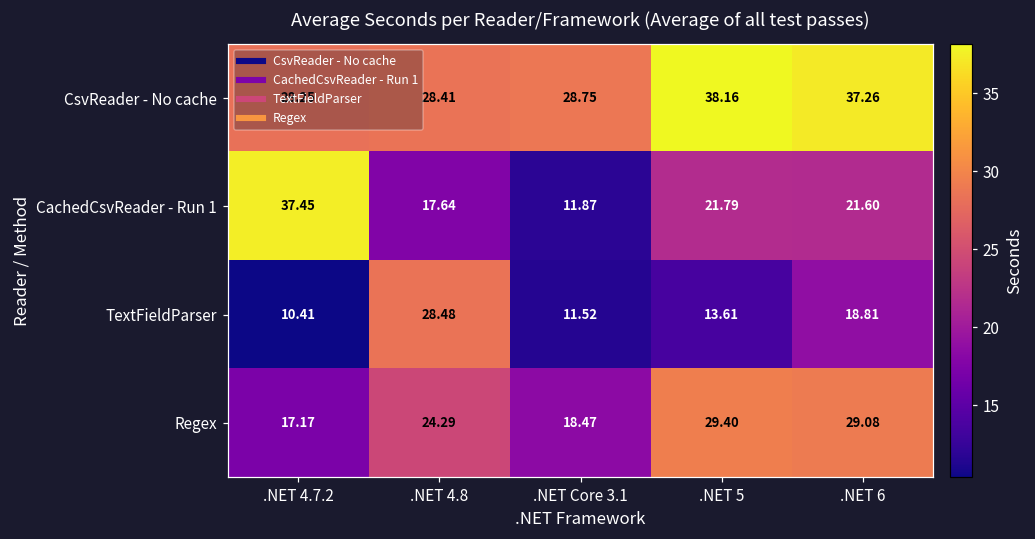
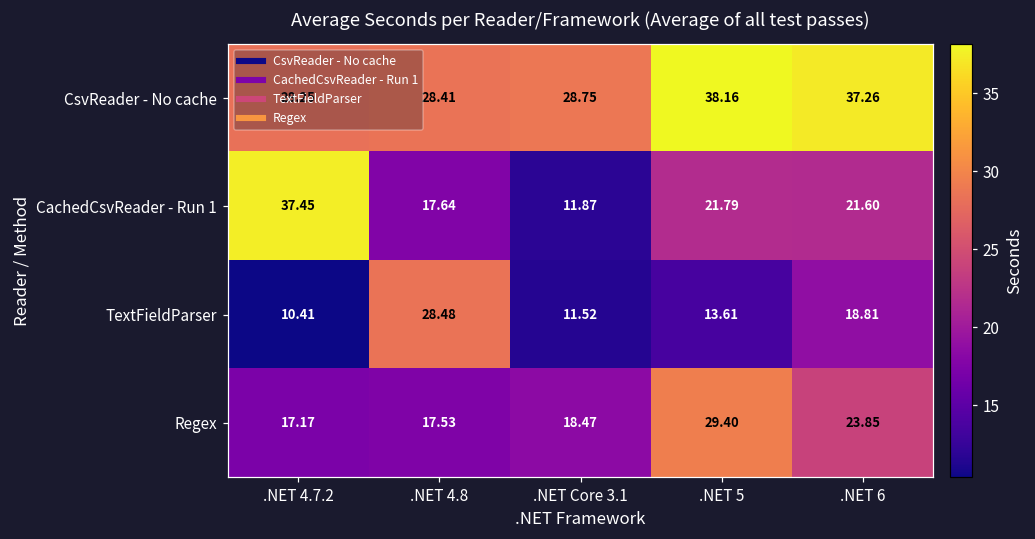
Regex, .NET 4.8: 24.29 -> 17.53
Regex, .NET 6: 29.08 -> 23.85
